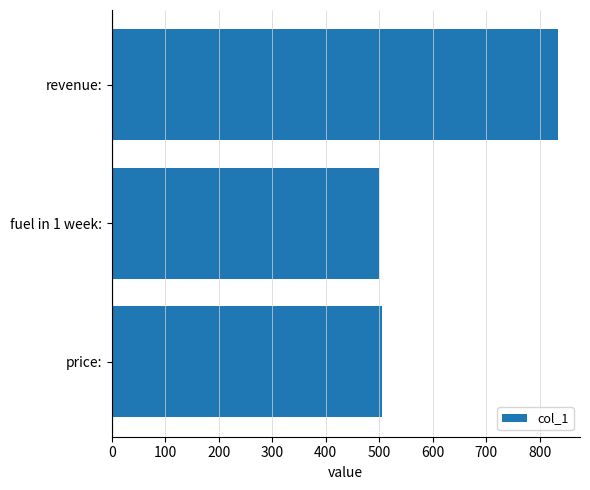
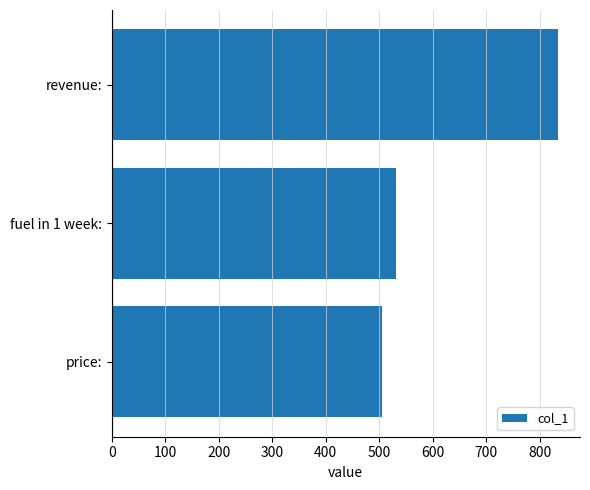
fuel in 1 week:: 500 -> 530
